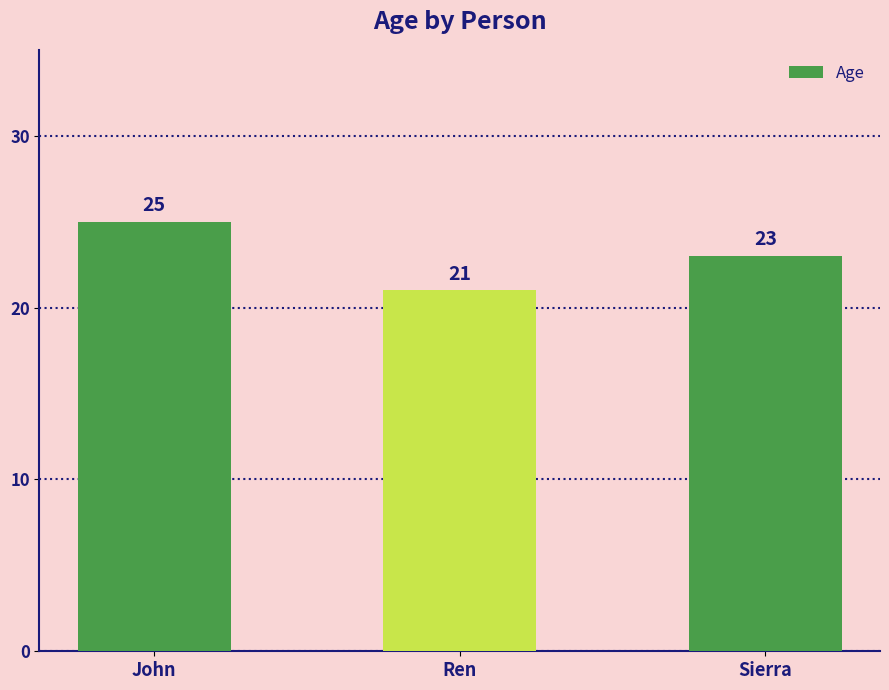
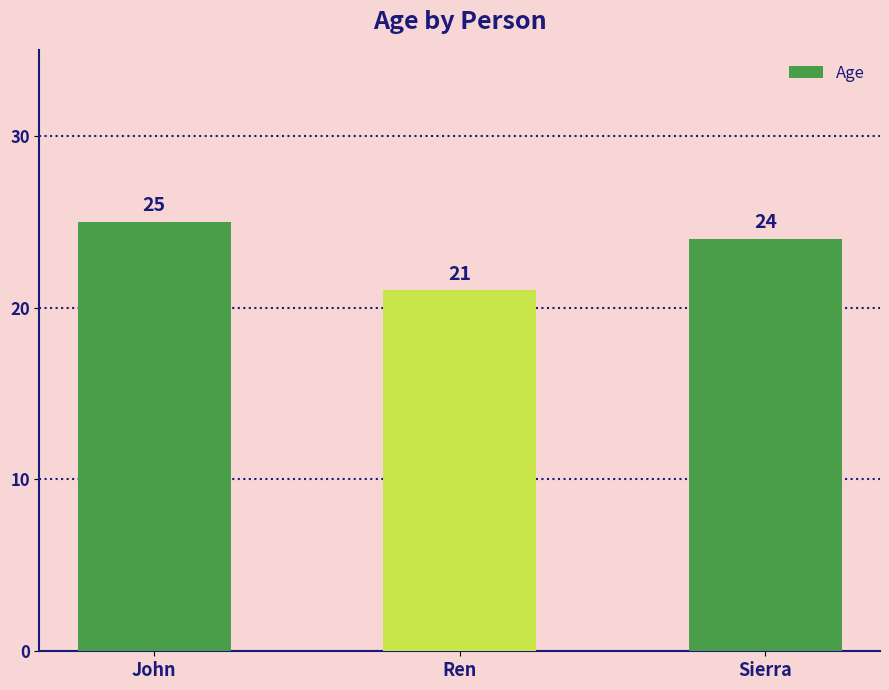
Sierra: 23 -> 24
